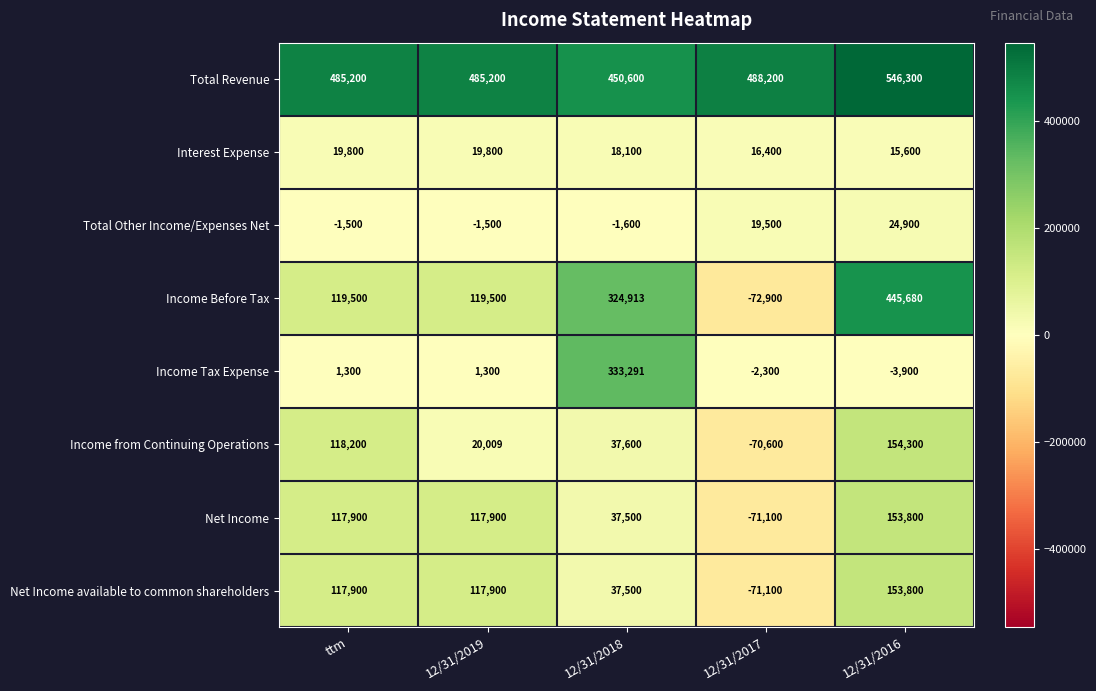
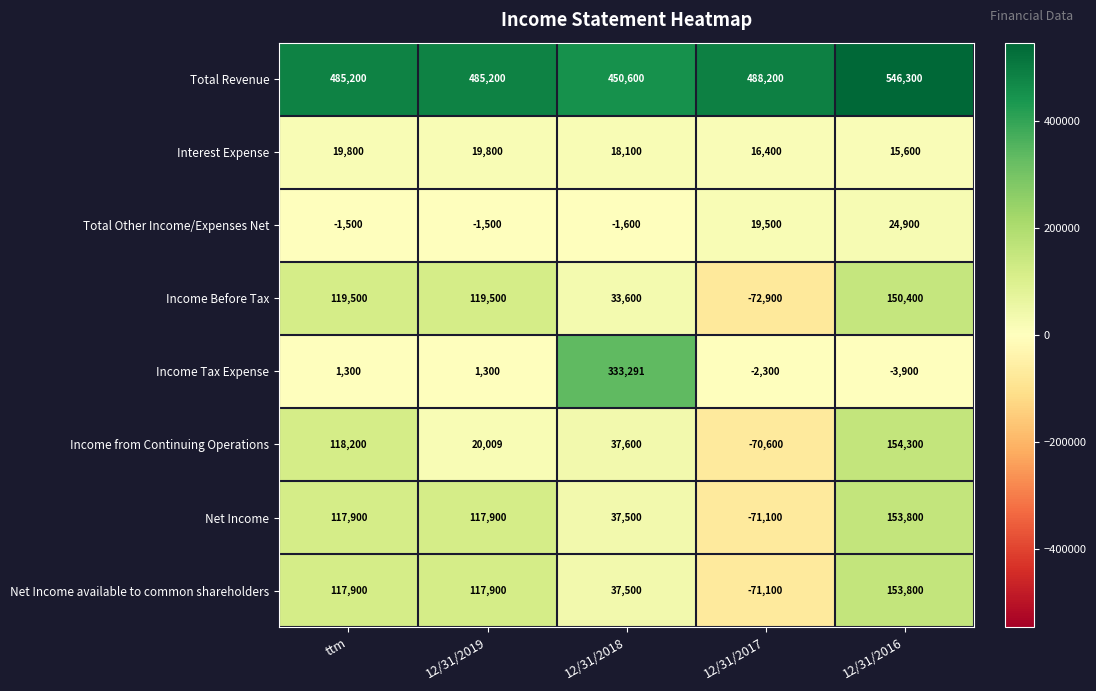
Income Before Tax, 12/31/2018: 324,913 -> 33,600
Income Before Tax, 12/31/2016: 445,680 -> 150,400
